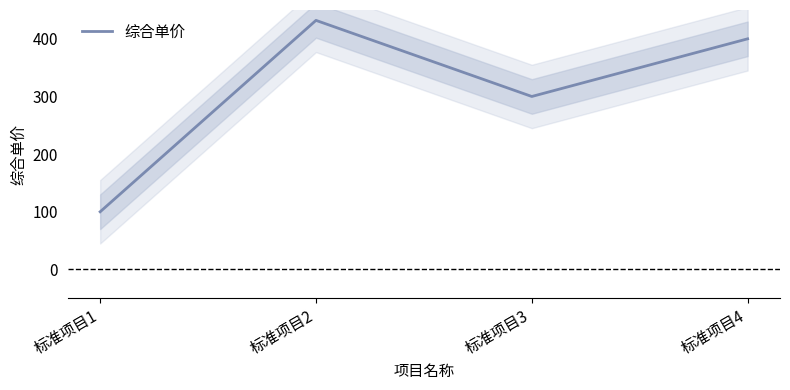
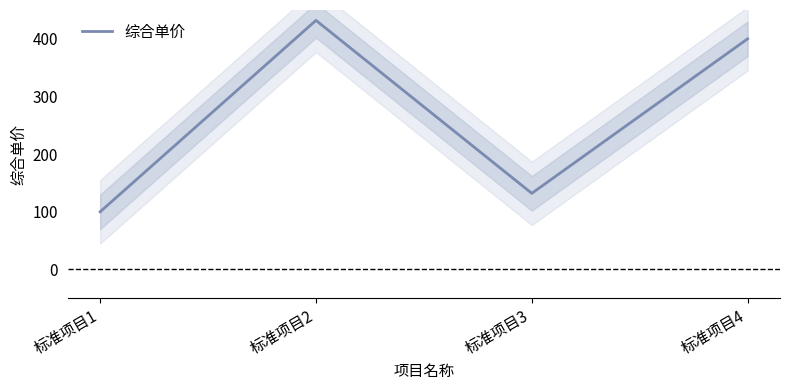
综合单价, 标准项目3: 300 -> 130
